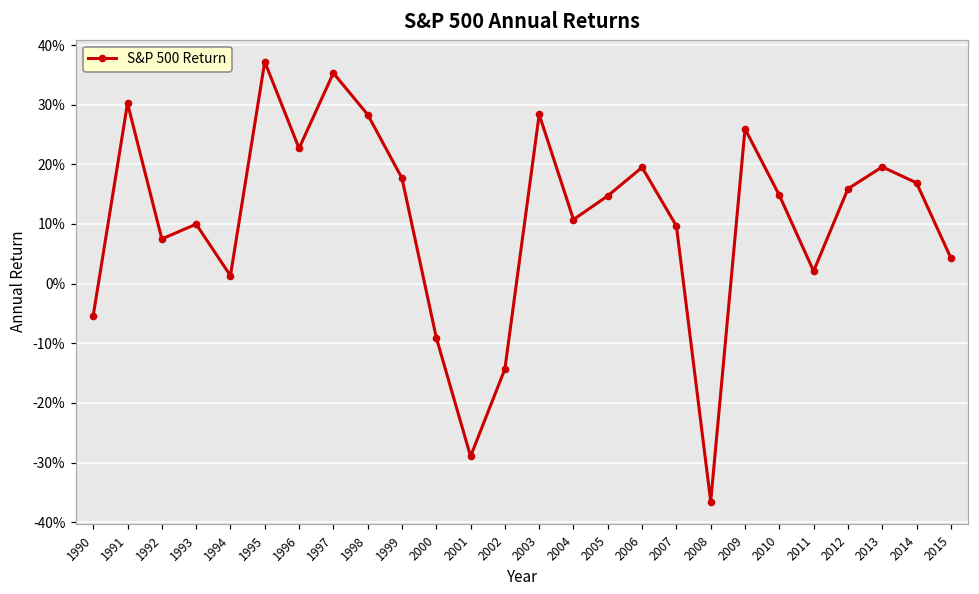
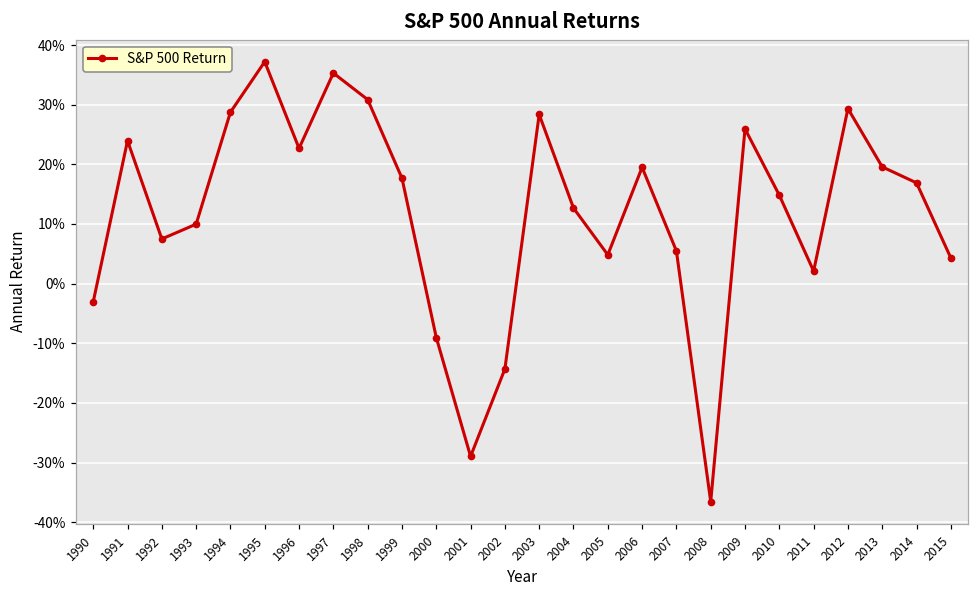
1990: -5% -> -3%
1991: 30% -> 24%
1994: 1% -> 29%
1998: 28% -> 31%
2004: 11% -> 13%
2005: 15% -> 5%
2007: 10% -> 5%
2012: 16% -> 29%
